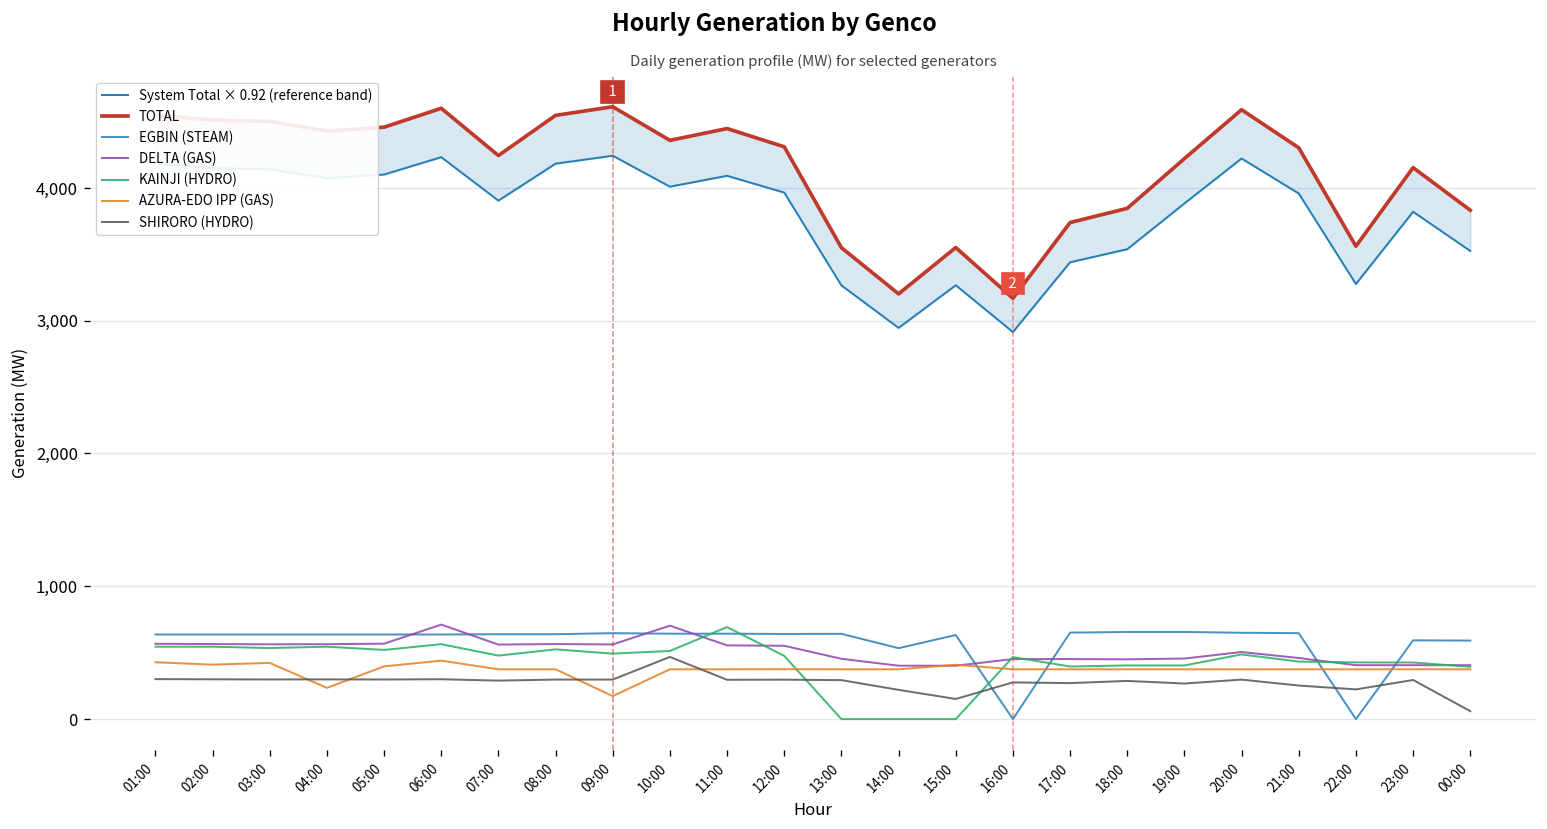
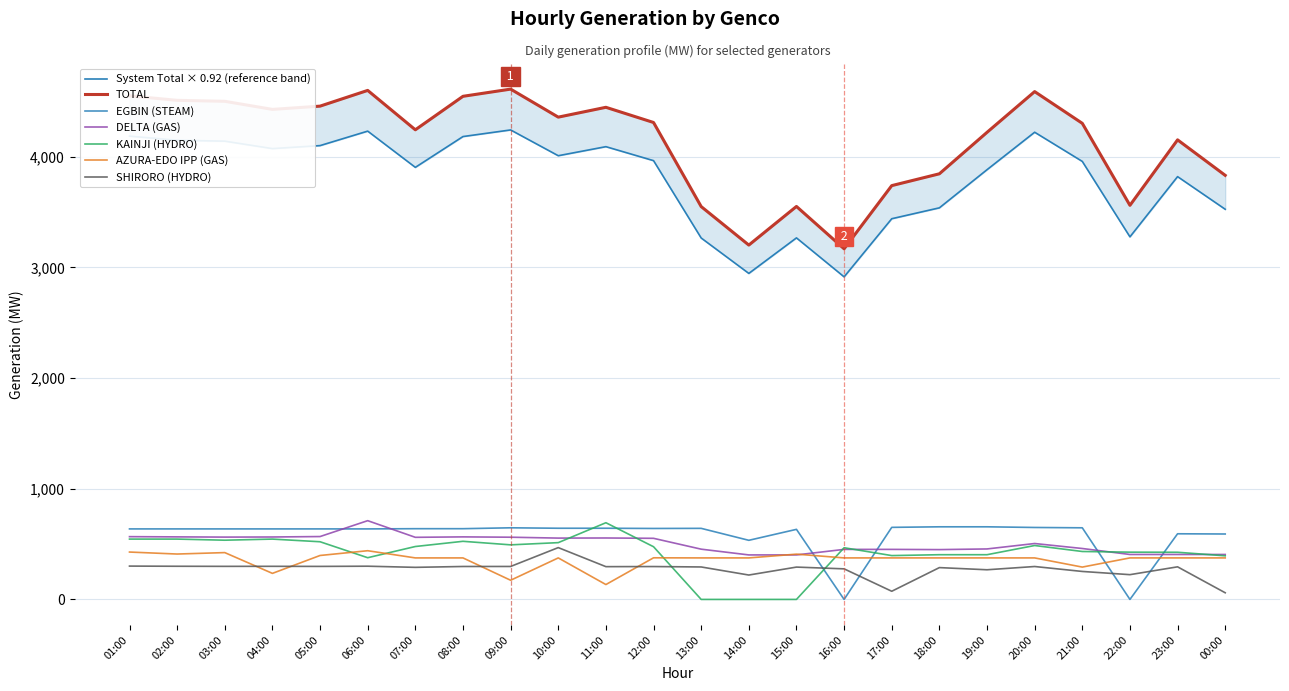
KAINJI (HYDRO), 06:00: 560 -> 380
DELTA (GAS), 10:00: 700 -> 550
AZURA-EDO IPP (GAS), 11:00: 380 -> 130
SHIRORO (HYDRO), 15:00: 150 -> 290
SHIRORO (HYDRO), 17:00: 270 -> 70
AZURA-EDO IPP (GAS), 21:00: 380 -> 290
